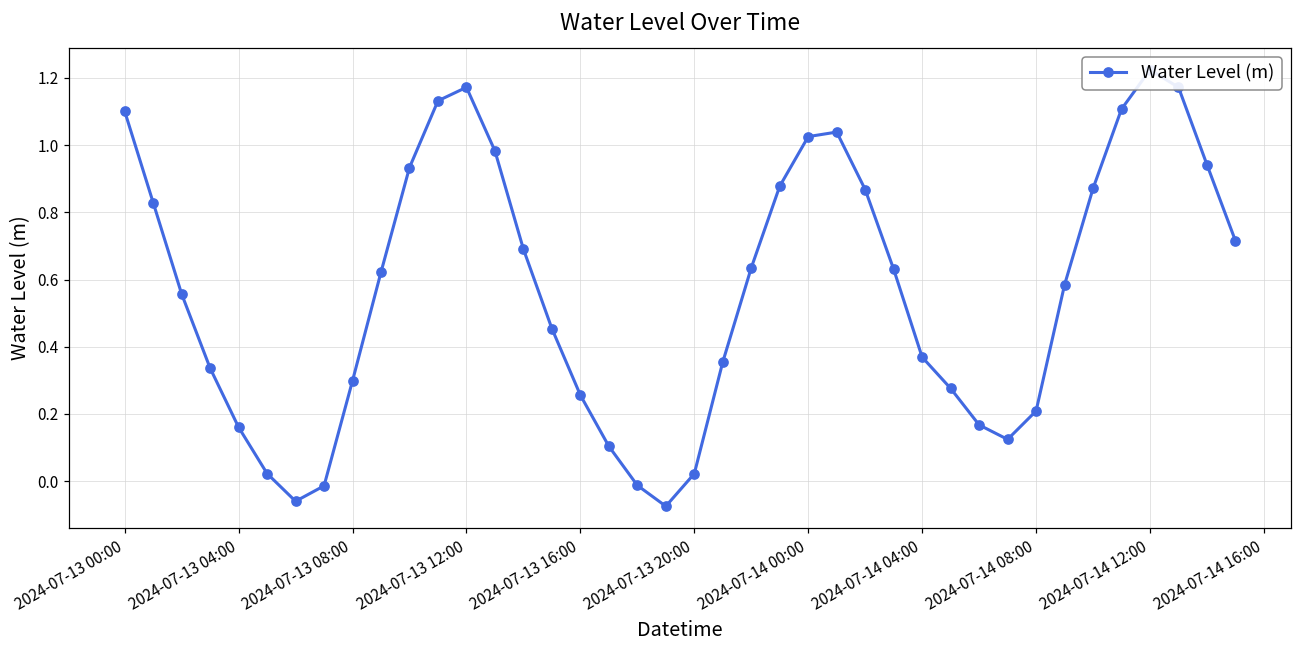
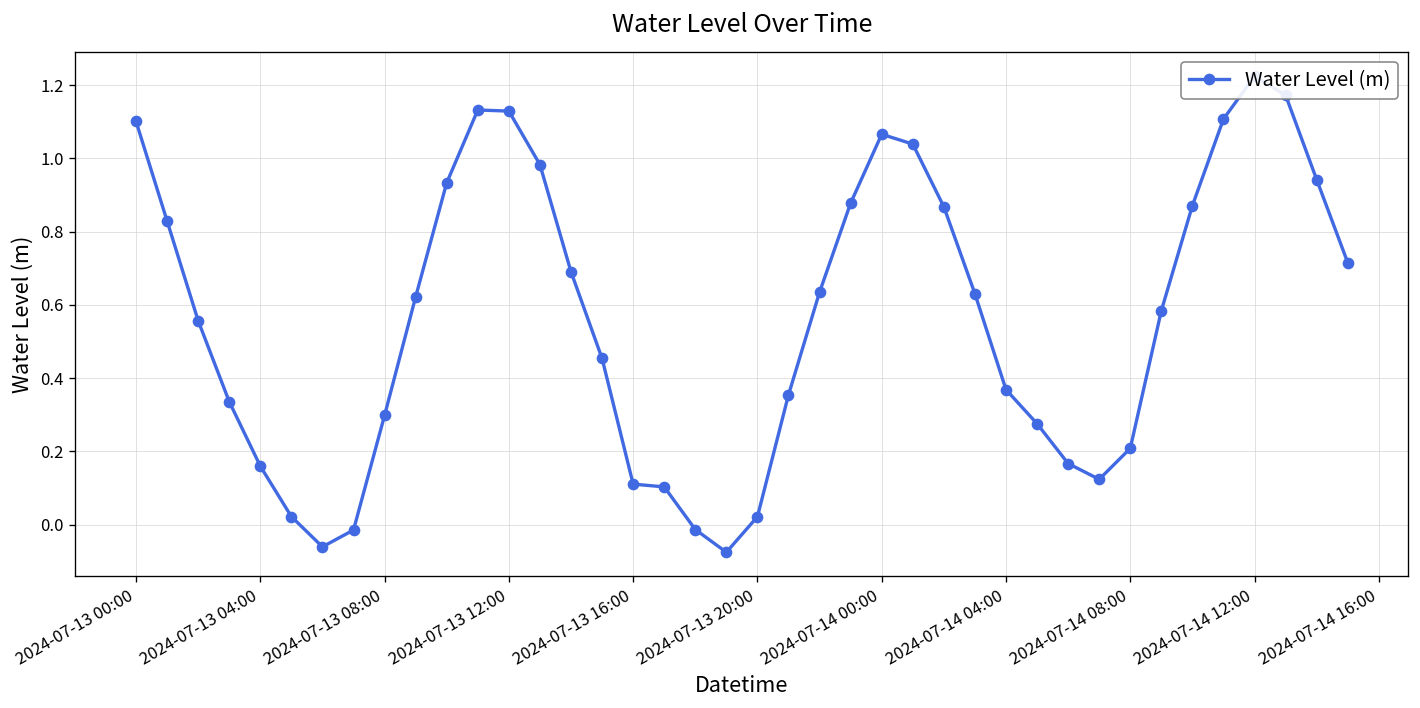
2024-07-13 12:00: 1.17 -> 1.13
2024-07-13 16:00: 0.26 -> 0.11
2024-07-14 00:00: 1.03 -> 1.07
